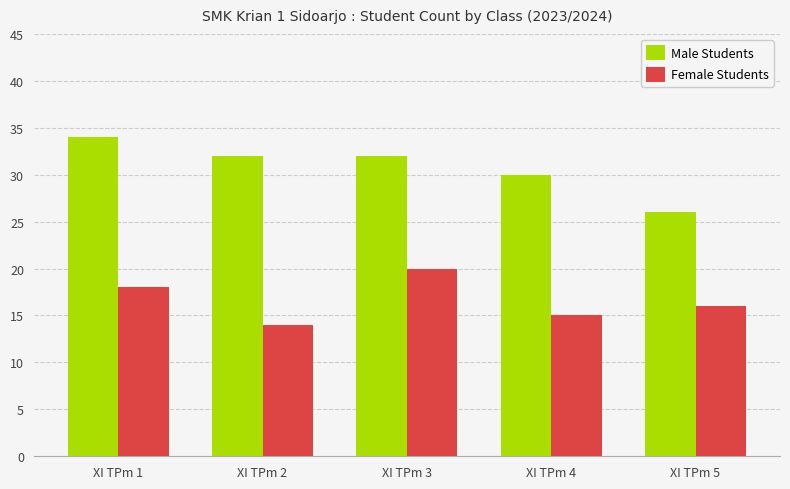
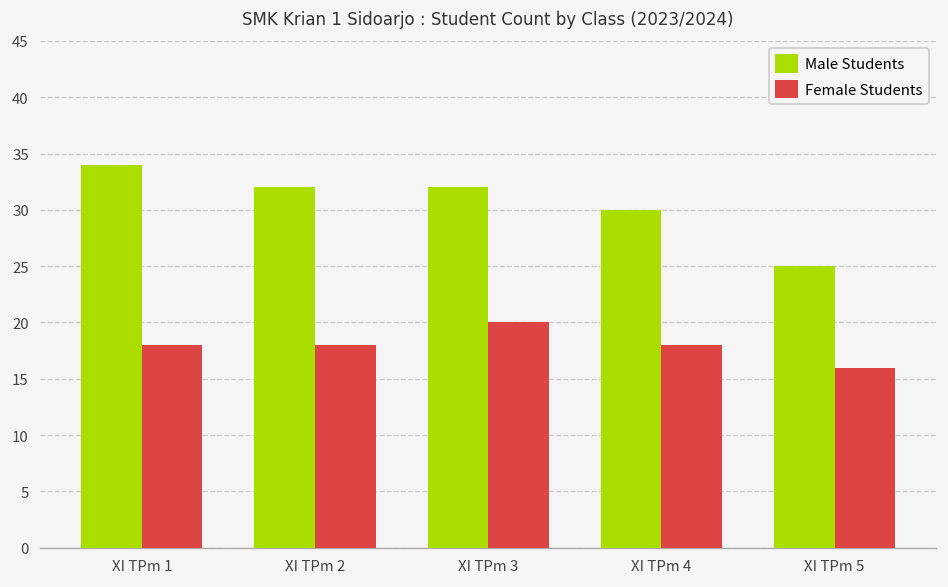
Female Students, XI TPm 2: 14 -> 18
Female Students, XI TPm 4: 15 -> 18
Male Students, XI TPm 5: 26 -> 25
